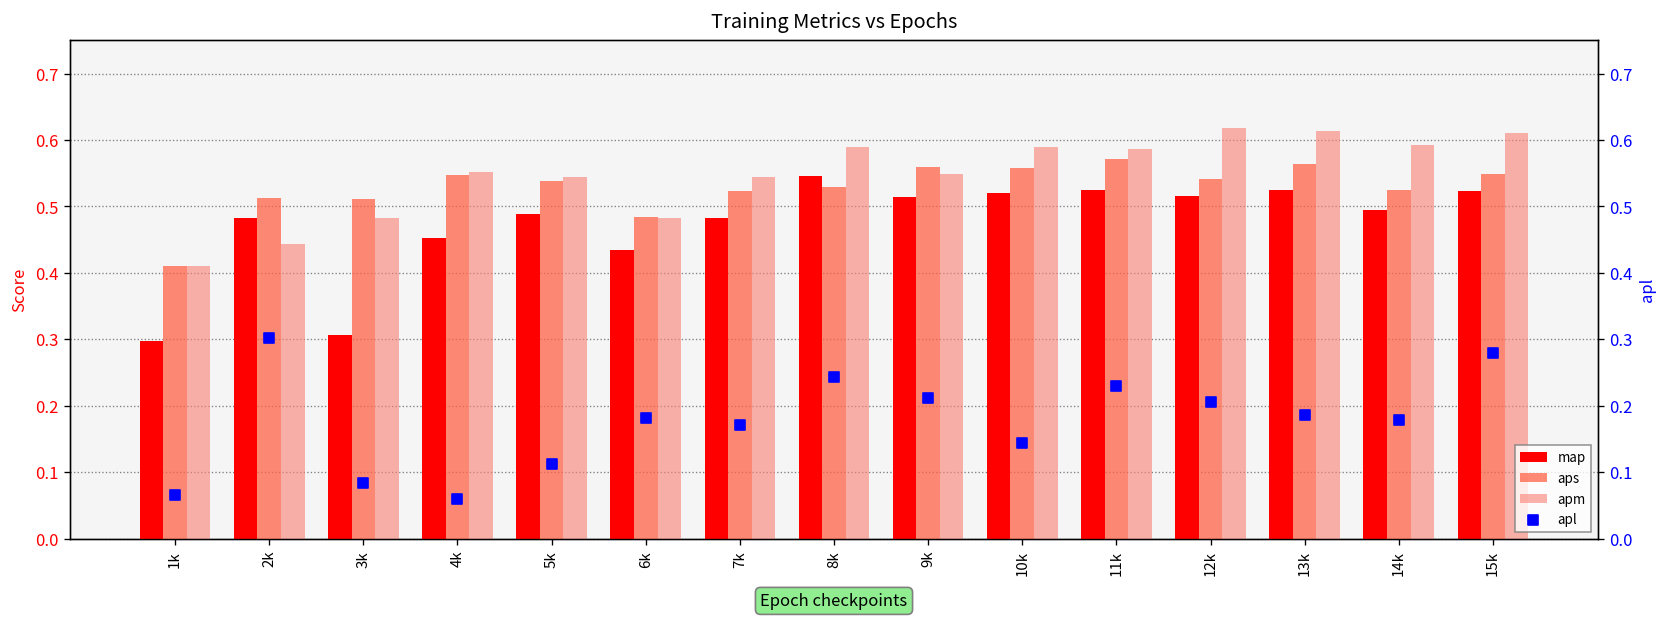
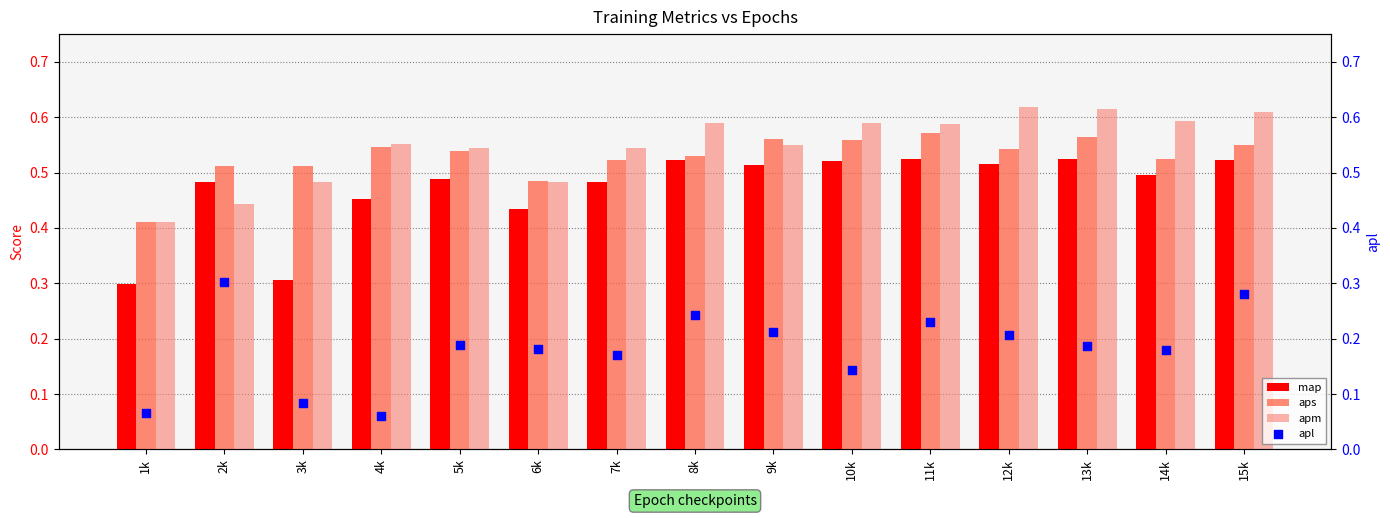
map, 8k: 0.55 -> 0.52
apl, 5k: 0.11 -> 0.19
